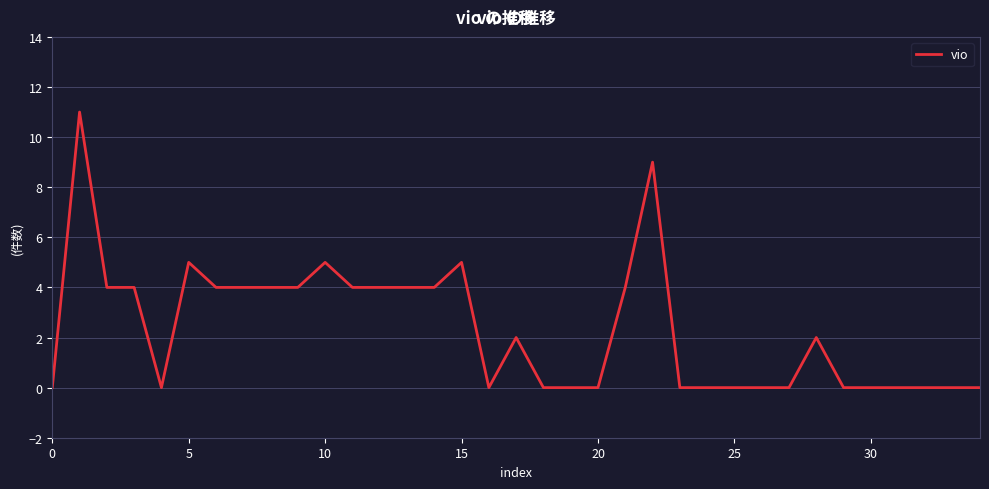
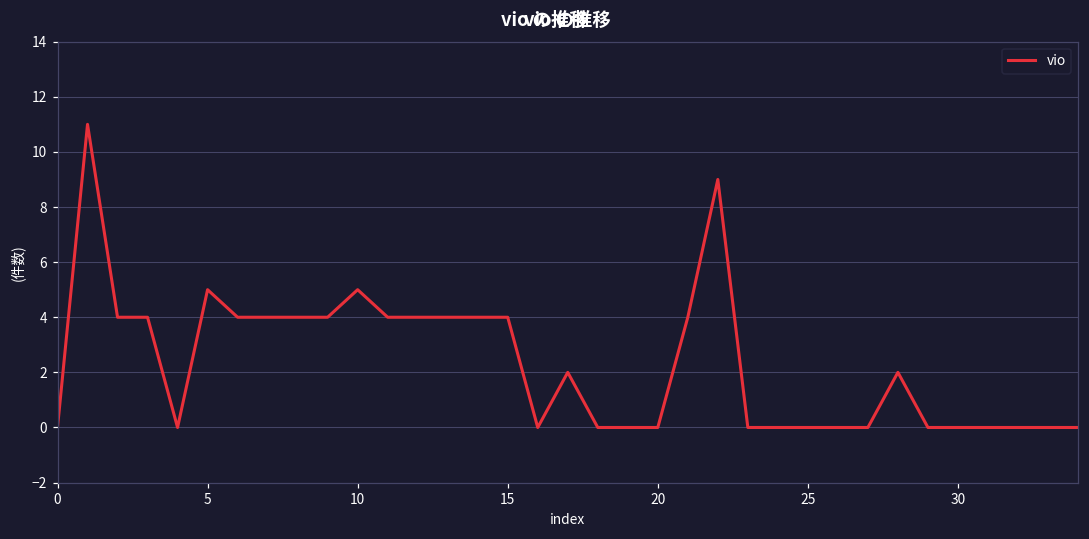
15: 5 -> 4
